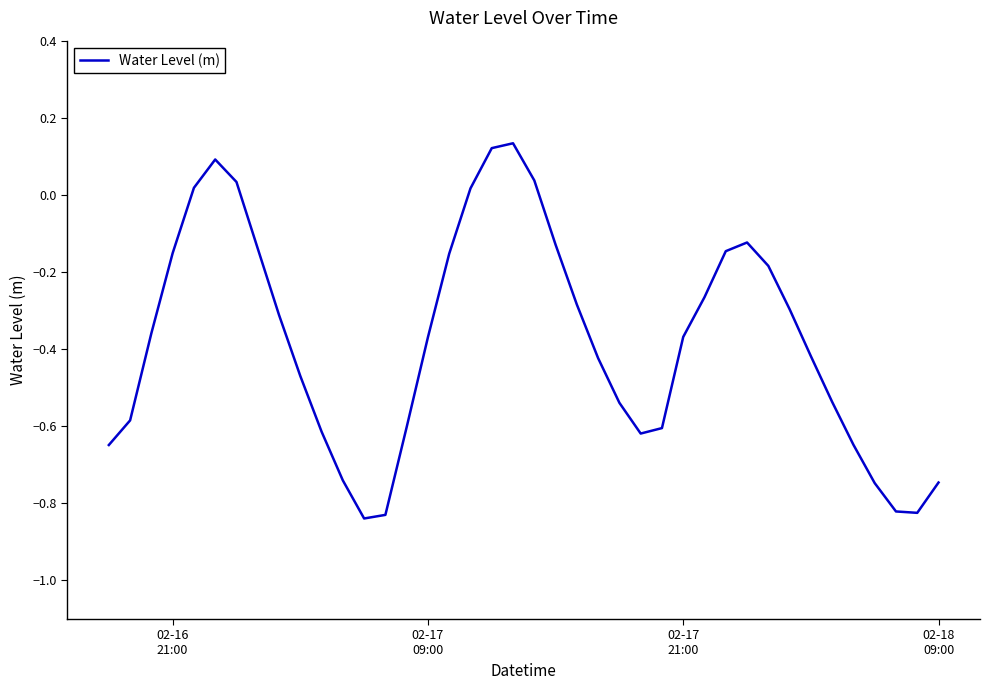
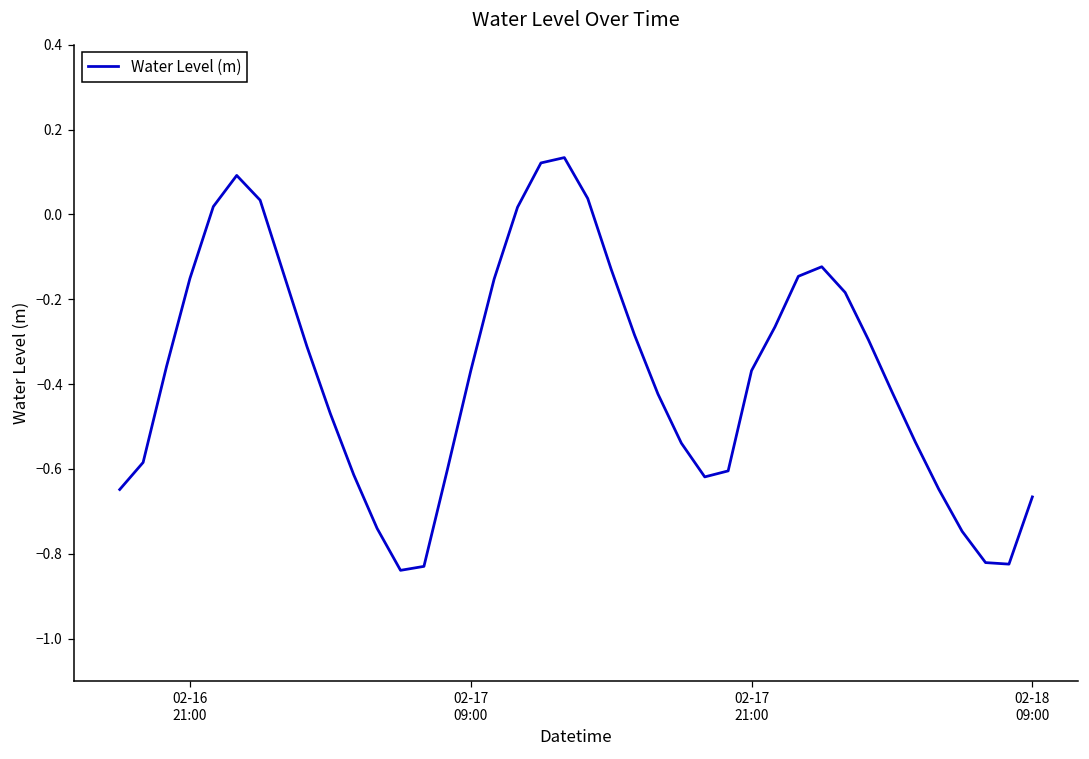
02-18 09:00: -0.75 -> -0.67
